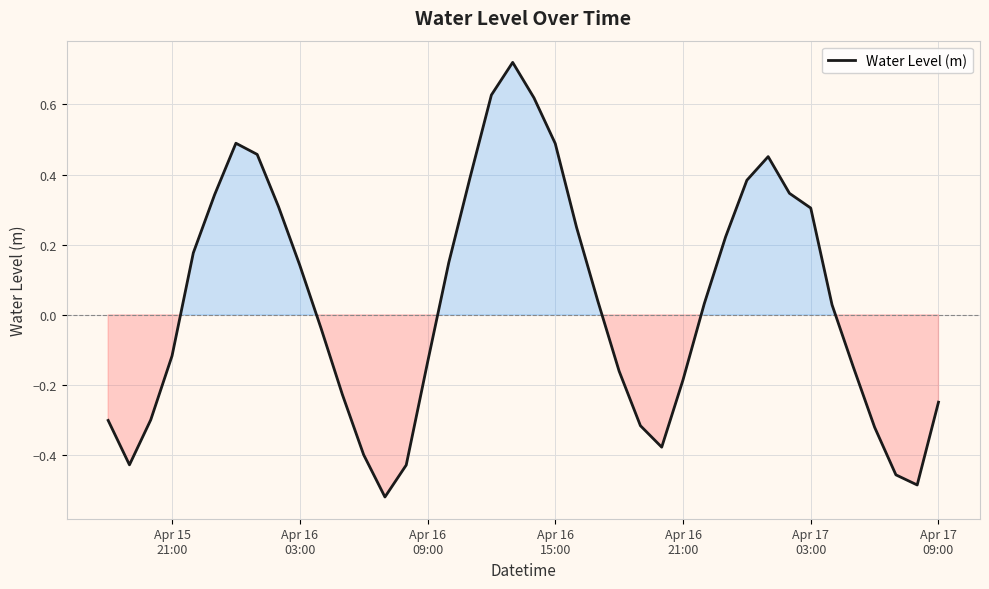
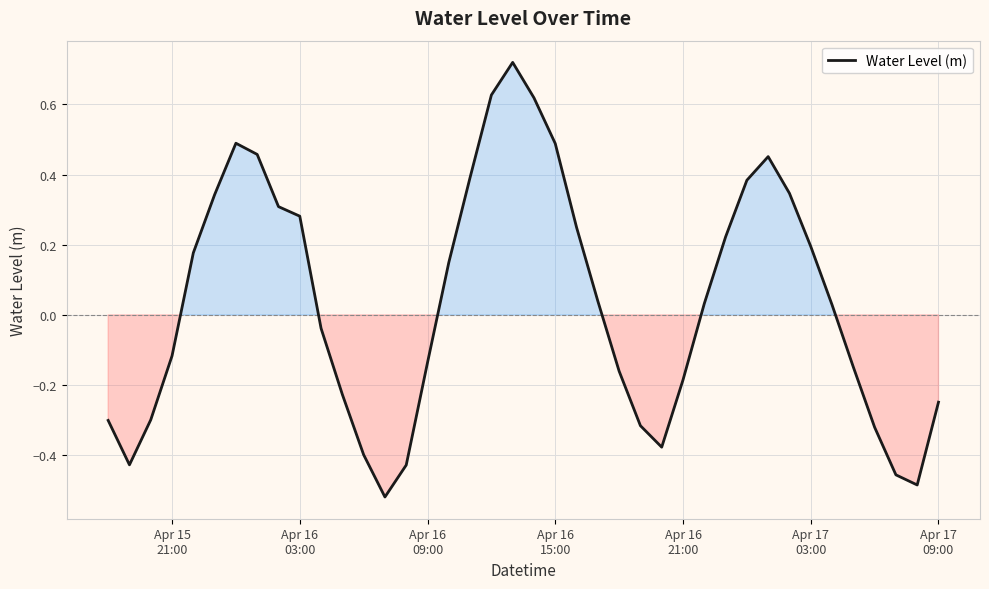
Apr 16 03:00: 0.14 -> 0.28
Apr 17 03:00: 0.30 -> 0.20
